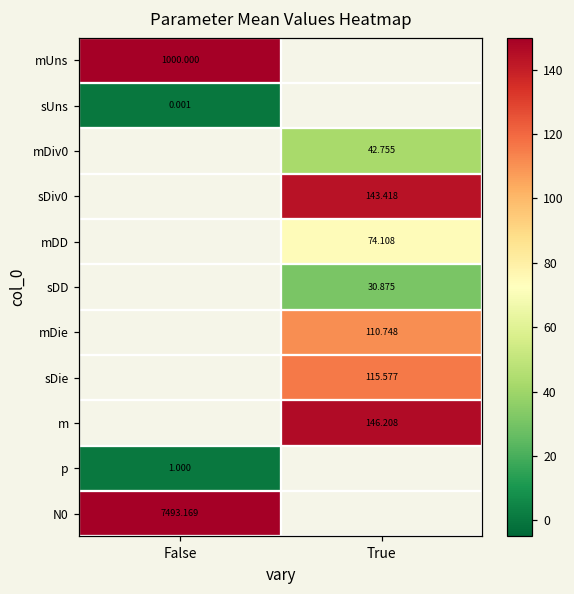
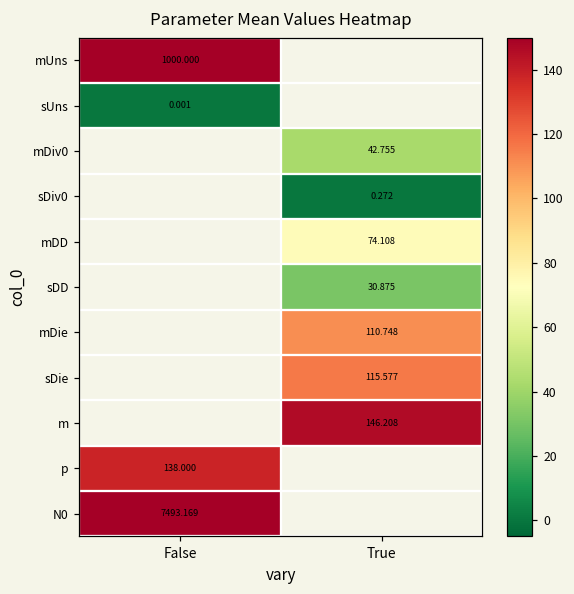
sDiv0, True: 143.418 -> 0.272
p, False: 1.000 -> 138.000
